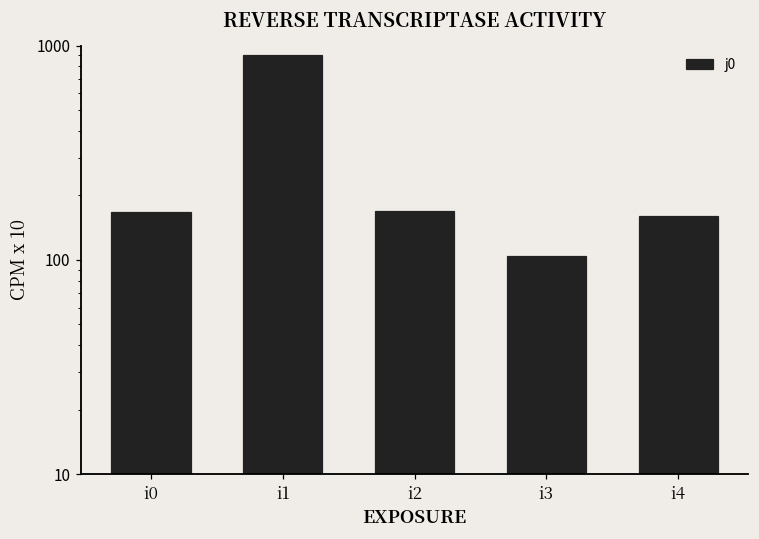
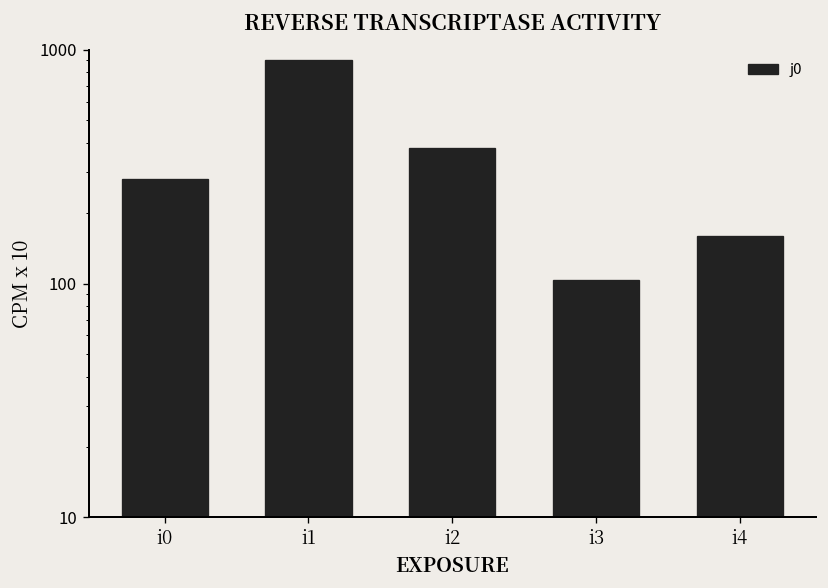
i0: 170 -> 280
i2: 170 -> 380
